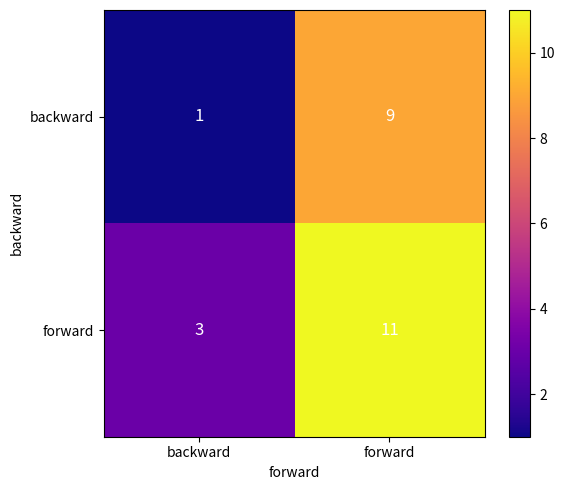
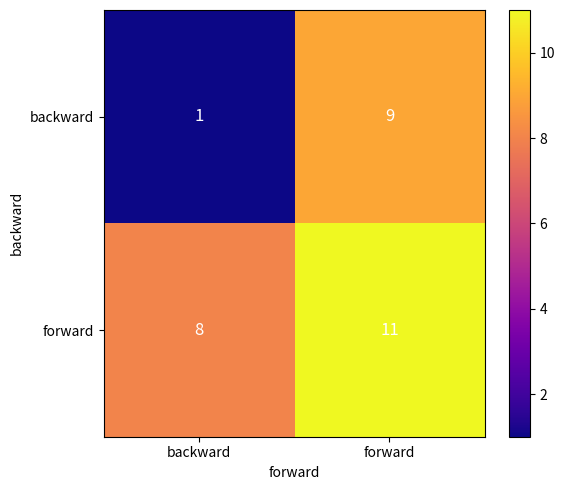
forward, backward: 3 -> 8
